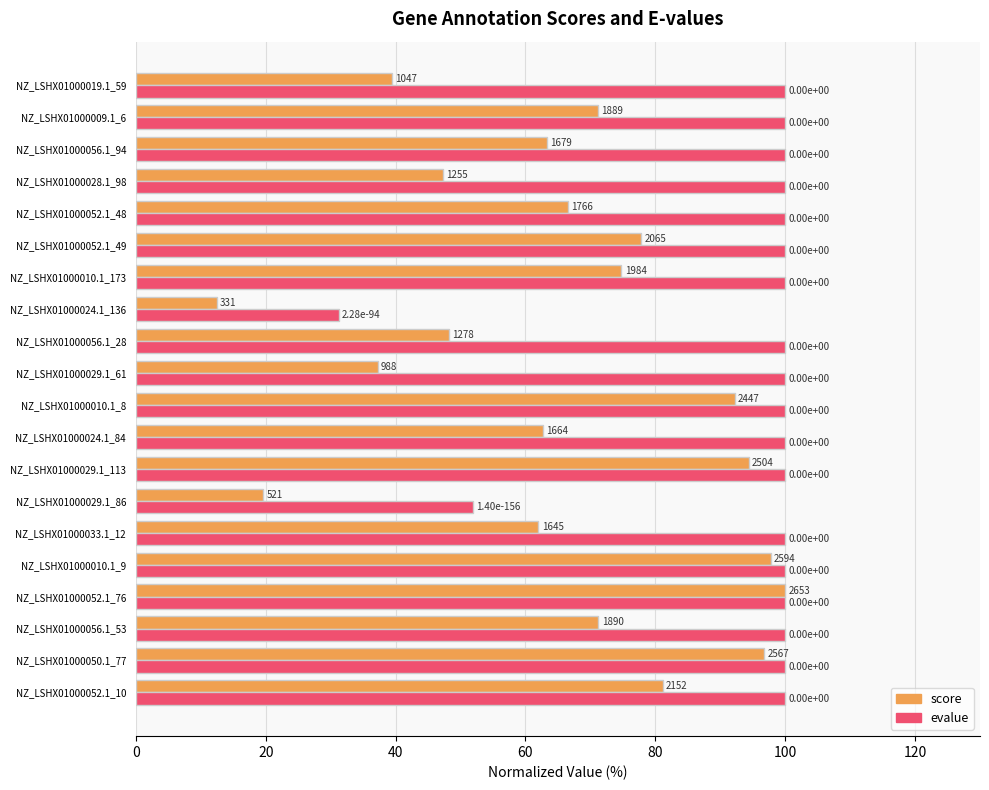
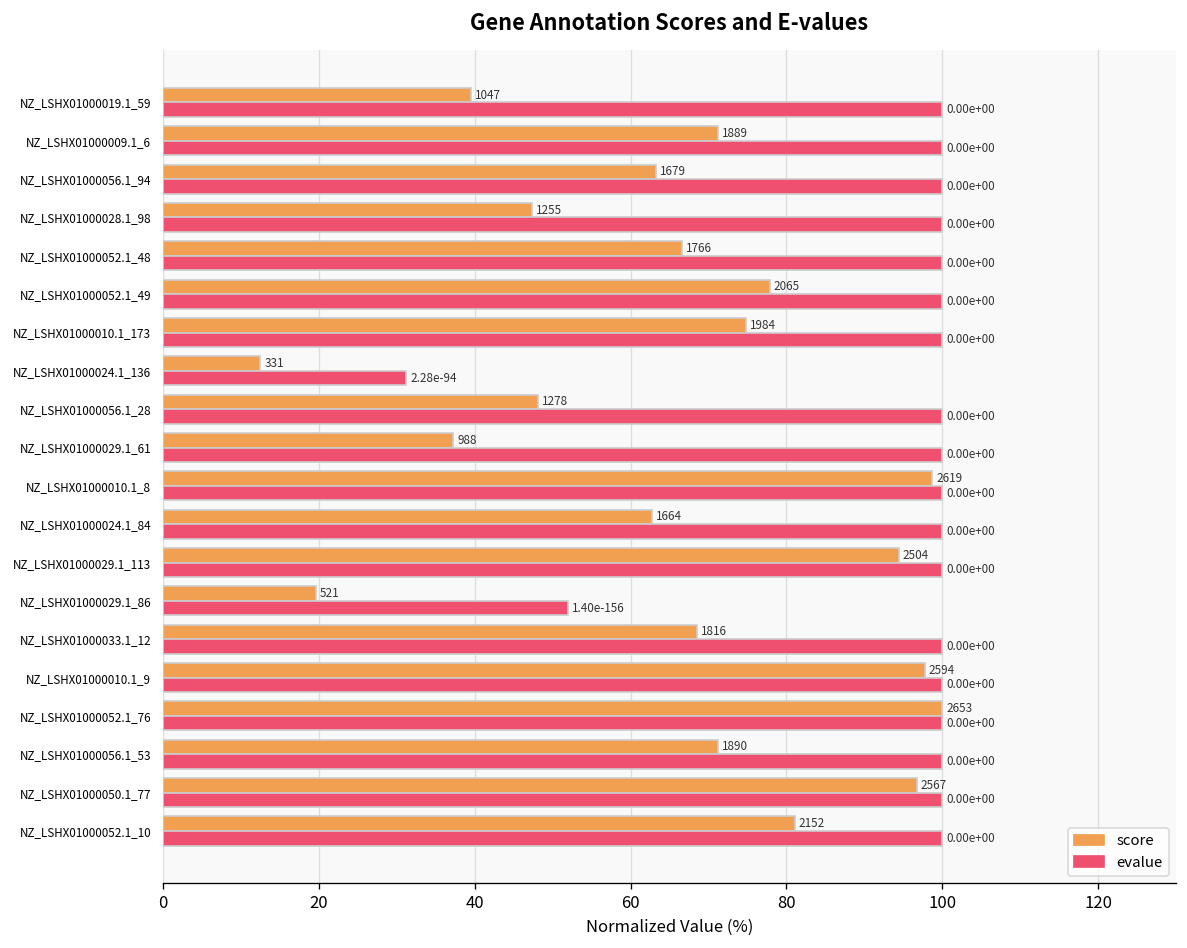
score, NZ_LSHX01000010.1_8: 2447 -> 2619
score, NZ_LSHX01000033.1_12: 1645 -> 1816
